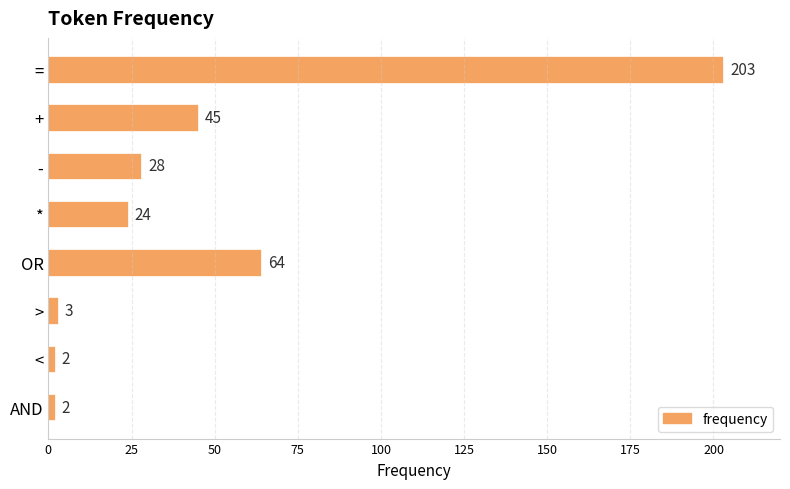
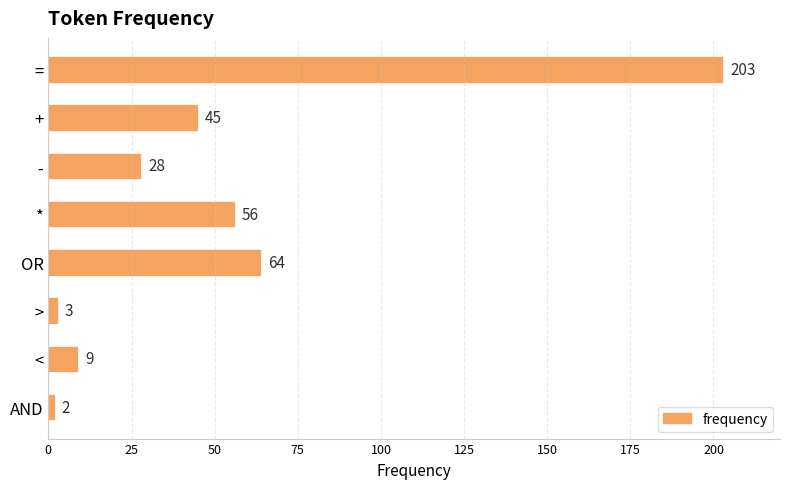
*: 24 -> 56
<: 2 -> 9
